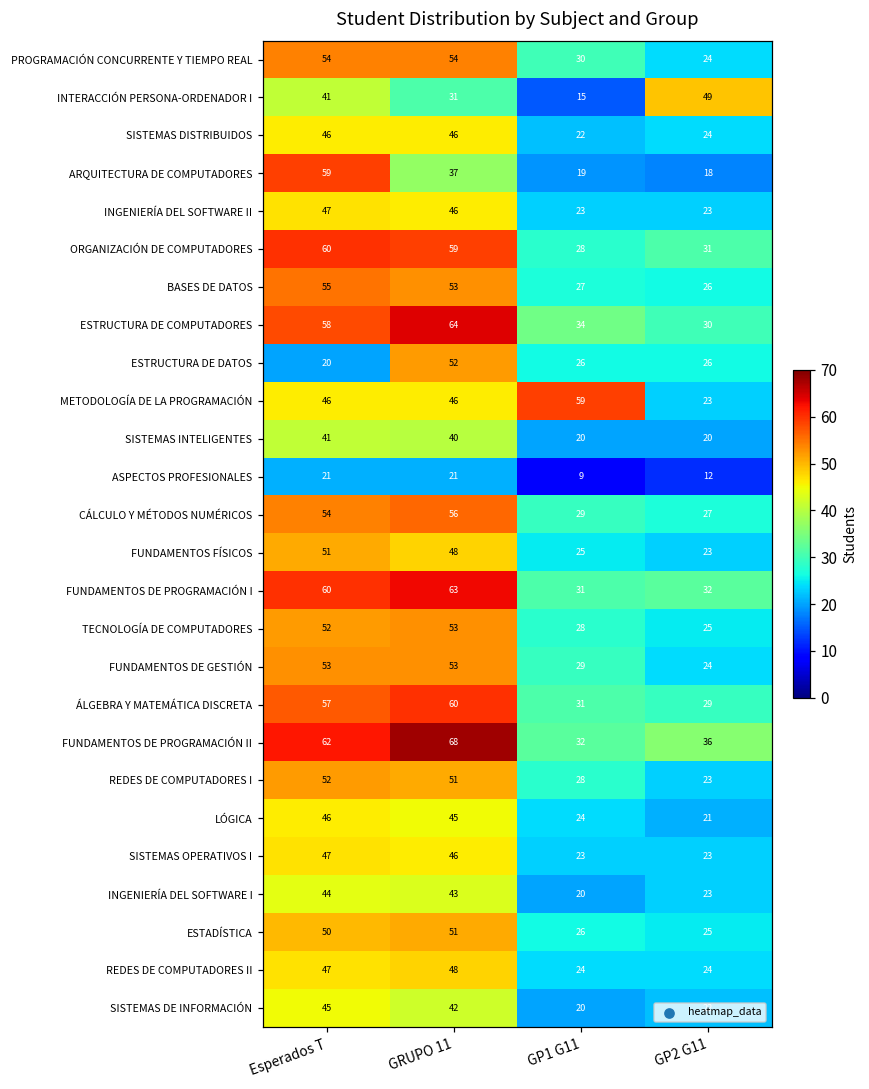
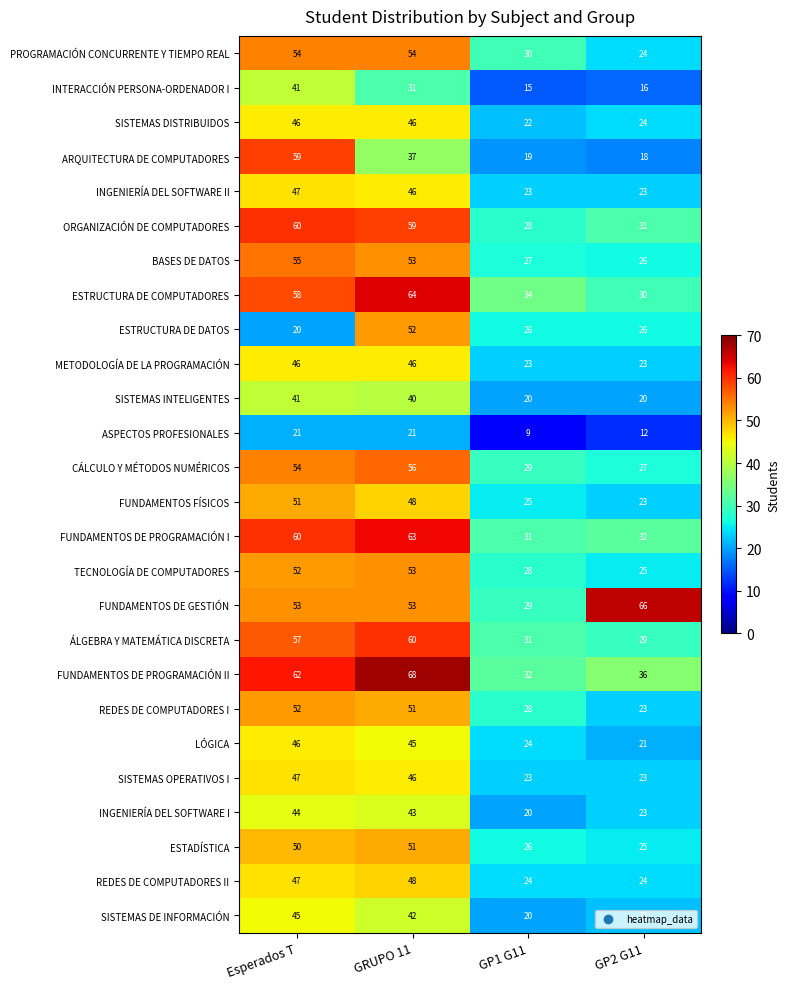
INTERACCIÓN PERSONA-ORDENADOR I, GP2 G11: 49 -> 16
METODOLOGÍA DE LA PROGRAMACIÓN, GP1 G11: 59 -> 23
FUNDAMENTOS DE GESTIÓN, GP2 G11: 24 -> 66
